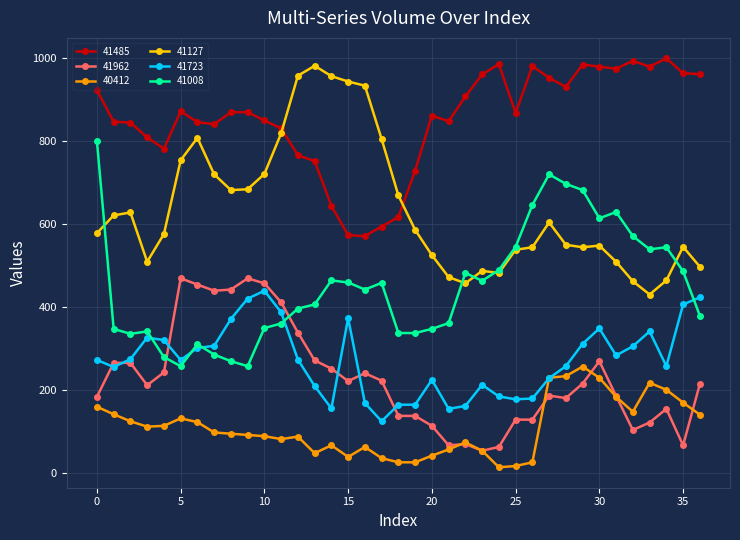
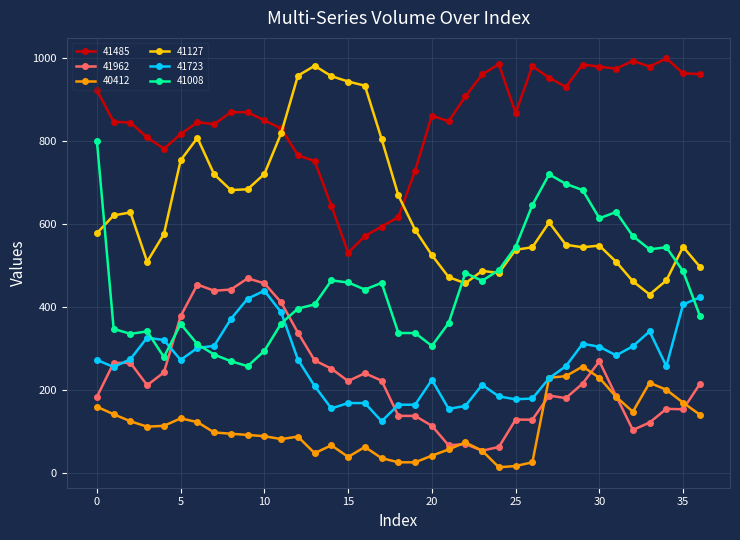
41485, 5: 870 -> 820
41962, 5: 470 -> 380
41008, 5: 260 -> 360
41008, 10: 350 -> 290
41485, 15: 570 -> 530
41723, 15: 370 -> 170
41008, 20: 350 -> 310
41723, 30: 350 -> 300
41962, 35: 70 -> 150
